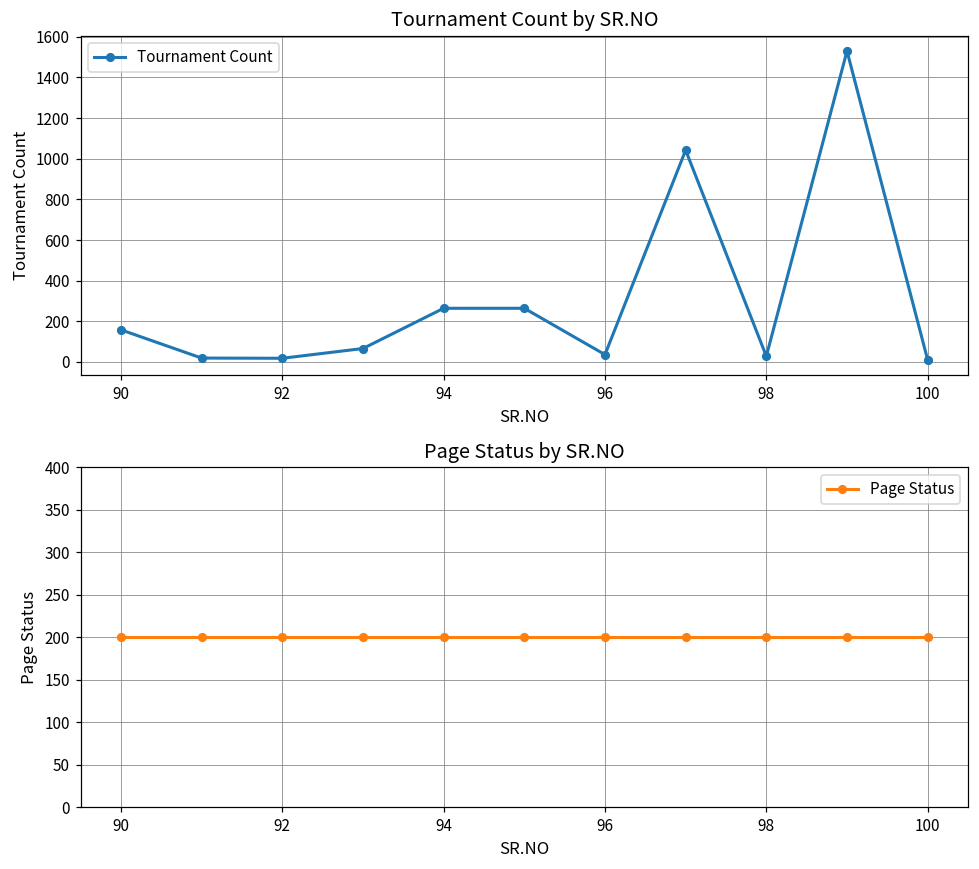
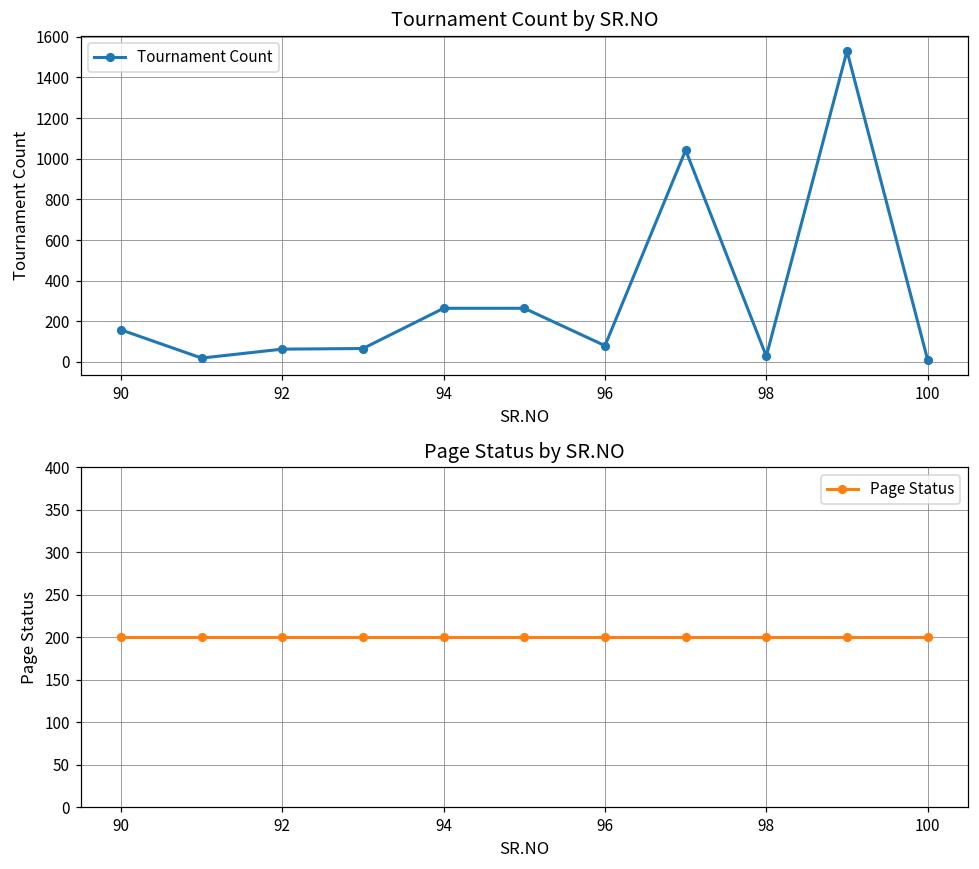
Tournament Count by SR.NO, 92: 20 -> 60
Tournament Count by SR.NO, 96: 40 -> 80
